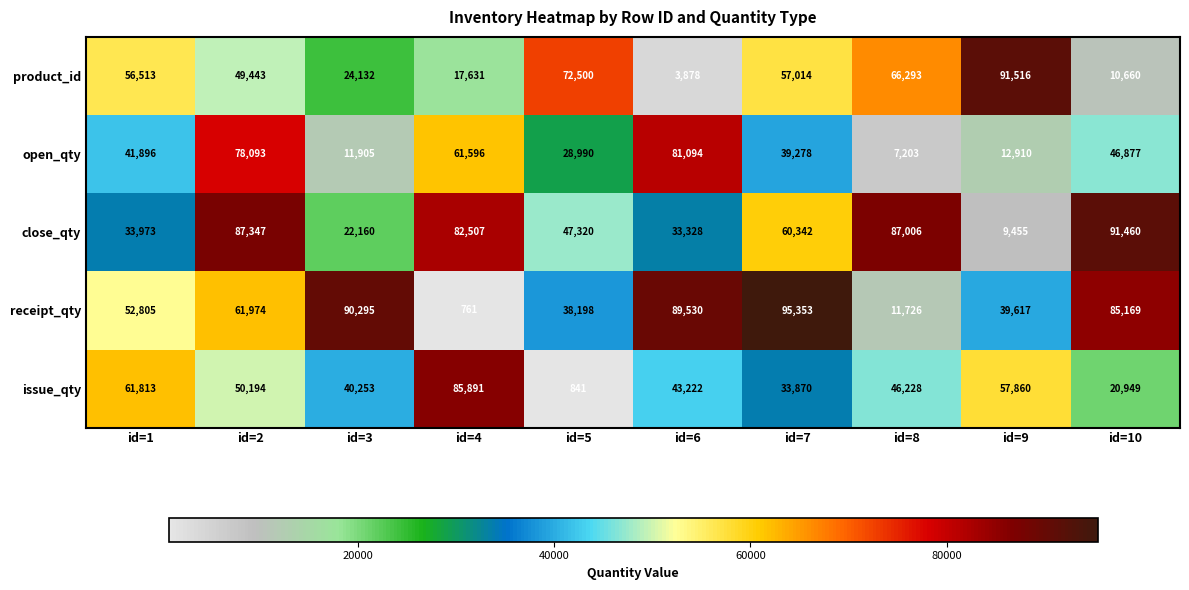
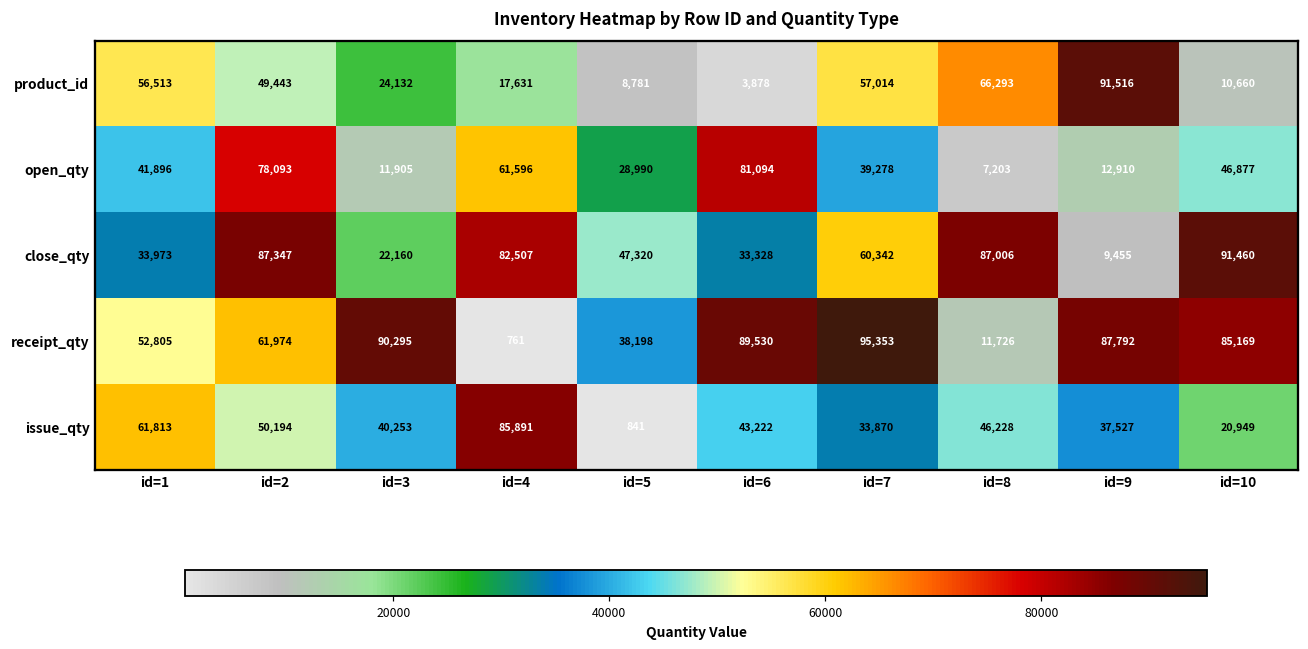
product_id, id=5: 72,500 -> 8,781
receipt_qty, id=9: 39,617 -> 87,792
issue_qty, id=9: 57,860 -> 37,527
